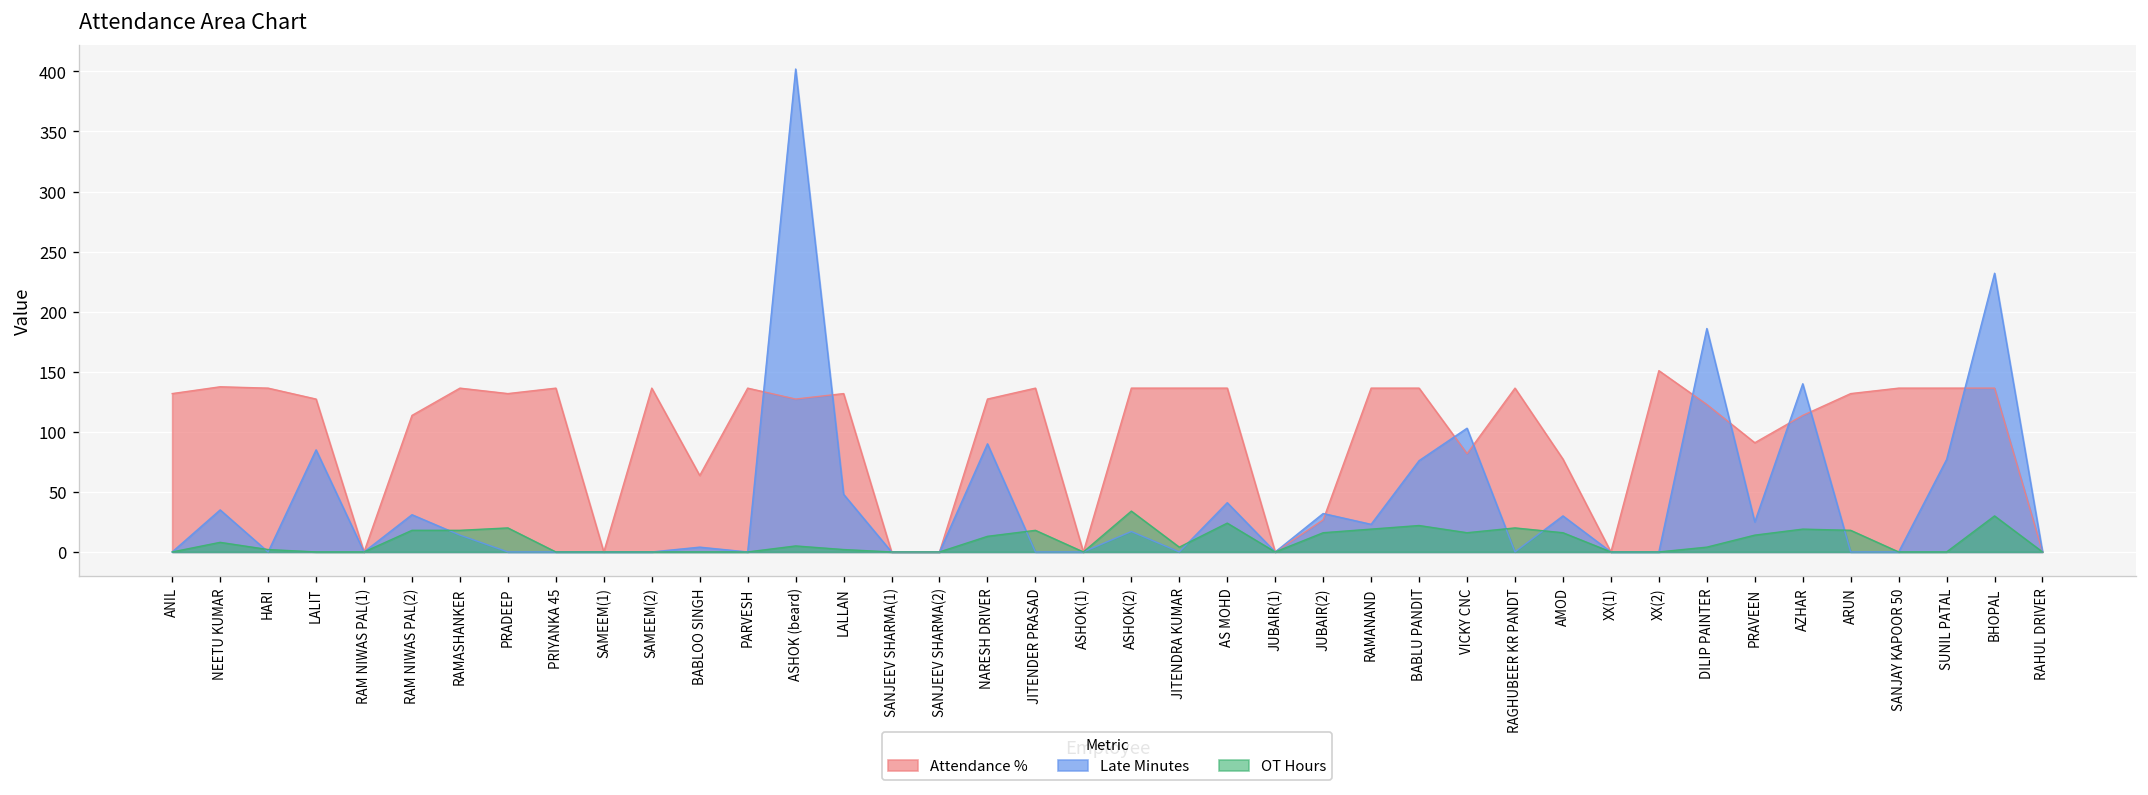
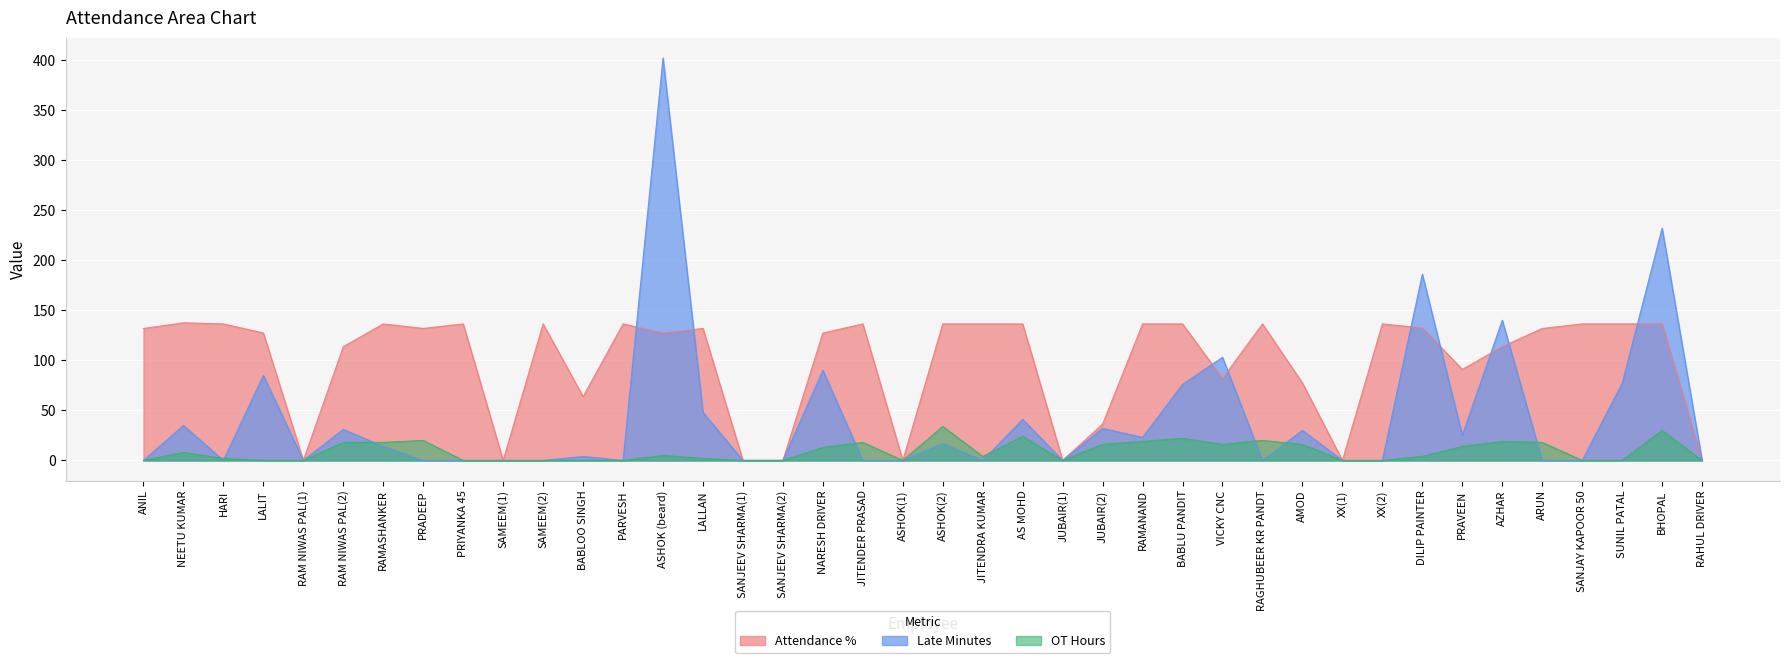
Attendance %, JUBAIR(2): 27 -> 36
Attendance %, XX(2): 151 -> 136
Attendance %, DILIP PAINTER: 123 -> 132
